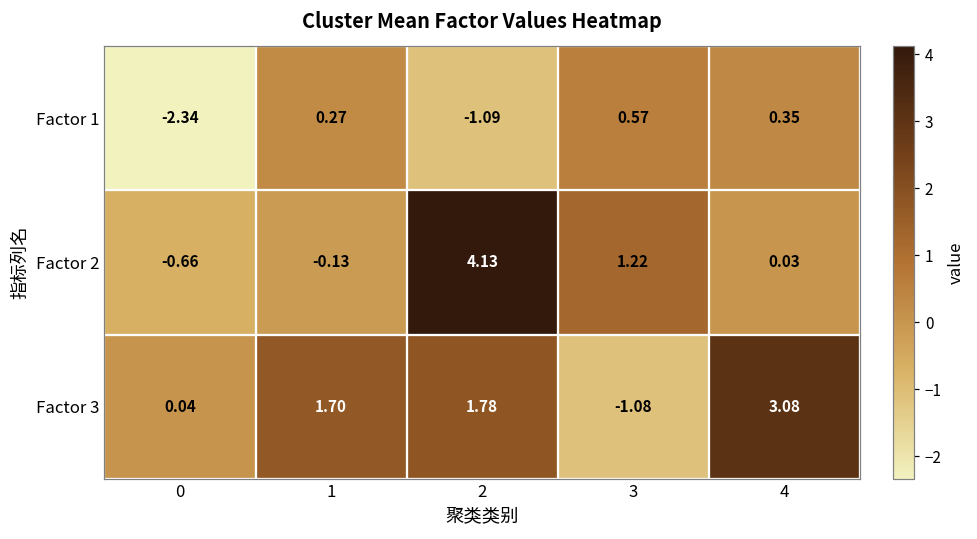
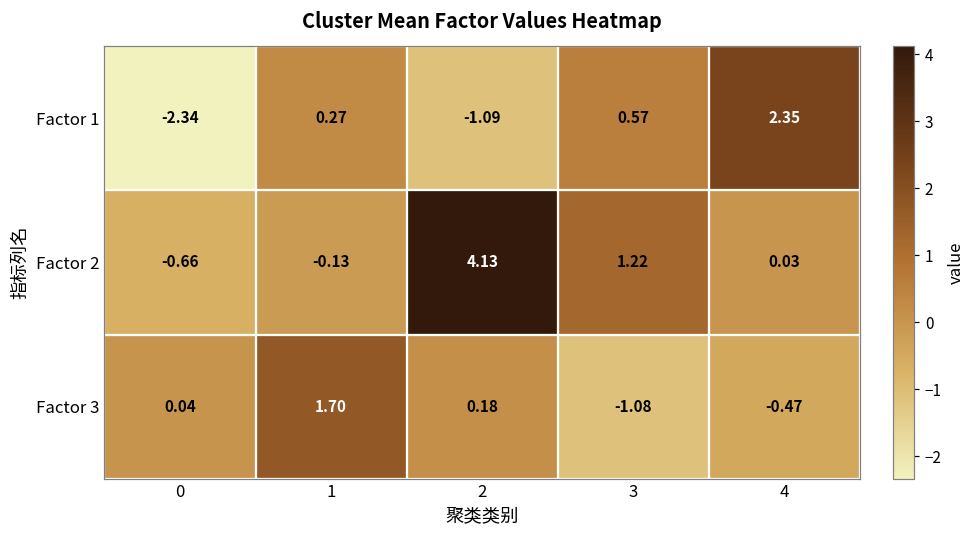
Factor 1, 4: 0.35 -> 2.35
Factor 3, 2: 1.78 -> 0.18
Factor 3, 4: 3.08 -> -0.47
